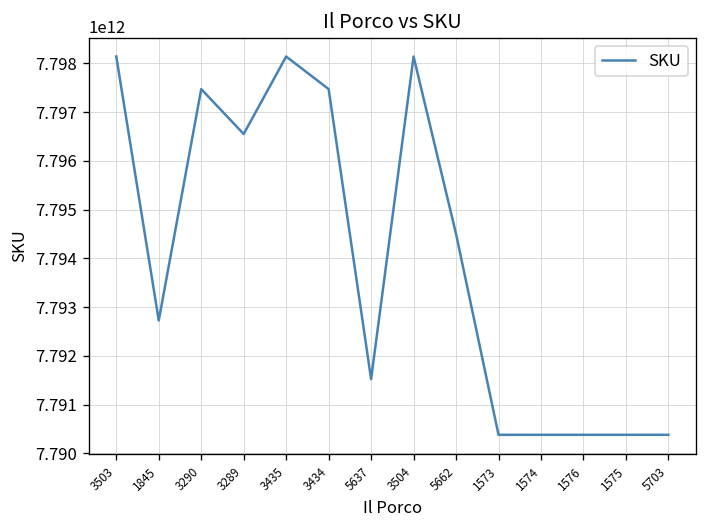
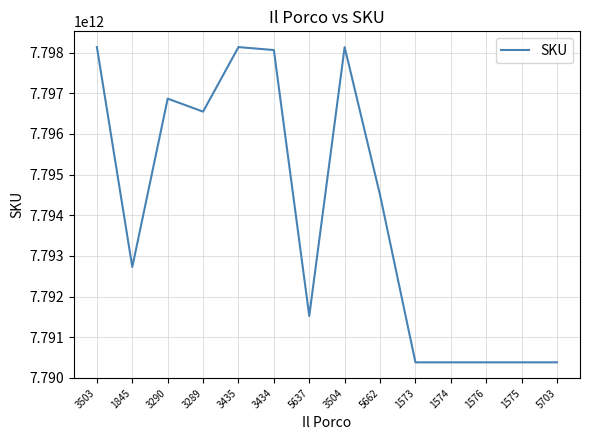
3290: 7797500000000 -> 7796900000000
3434: 7797500000000 -> 7798100000000
